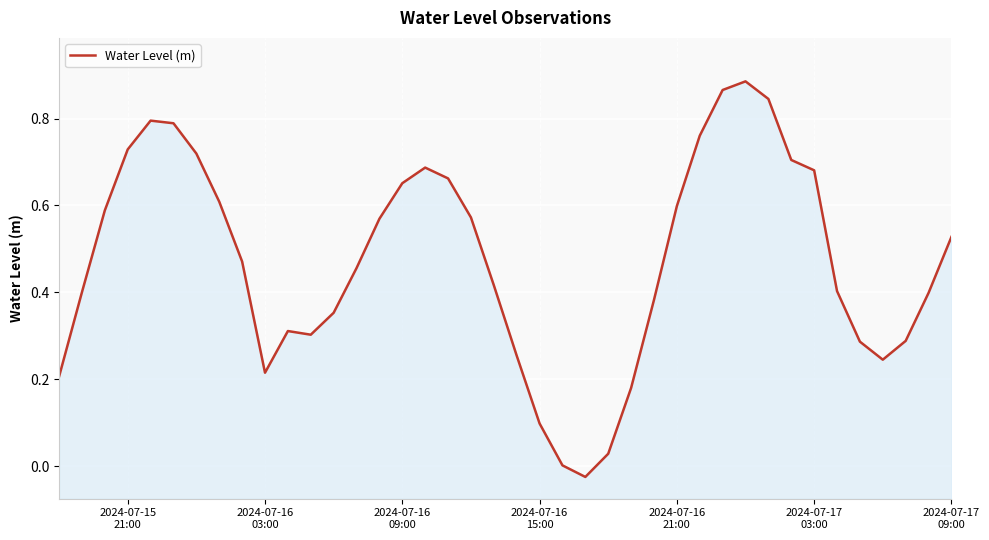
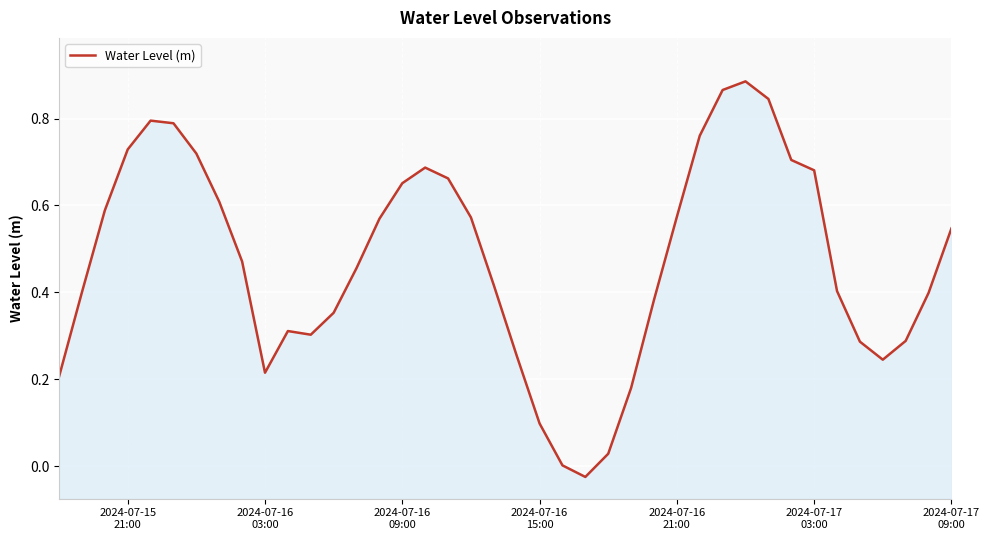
2024-07-16 21:00: 0.60 -> 0.57
2024-07-17 09:00: 0.53 -> 0.55
